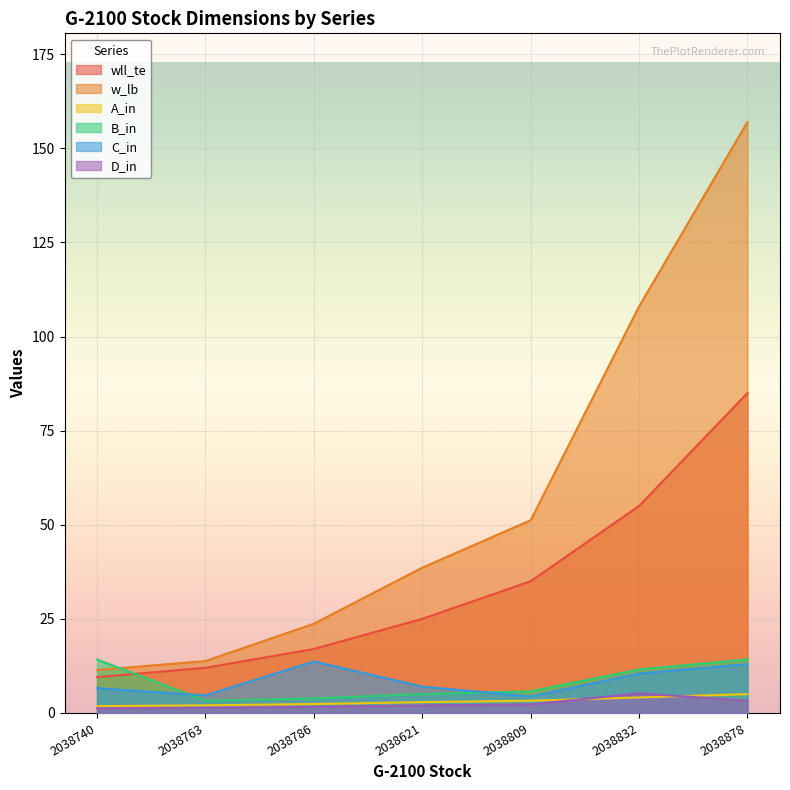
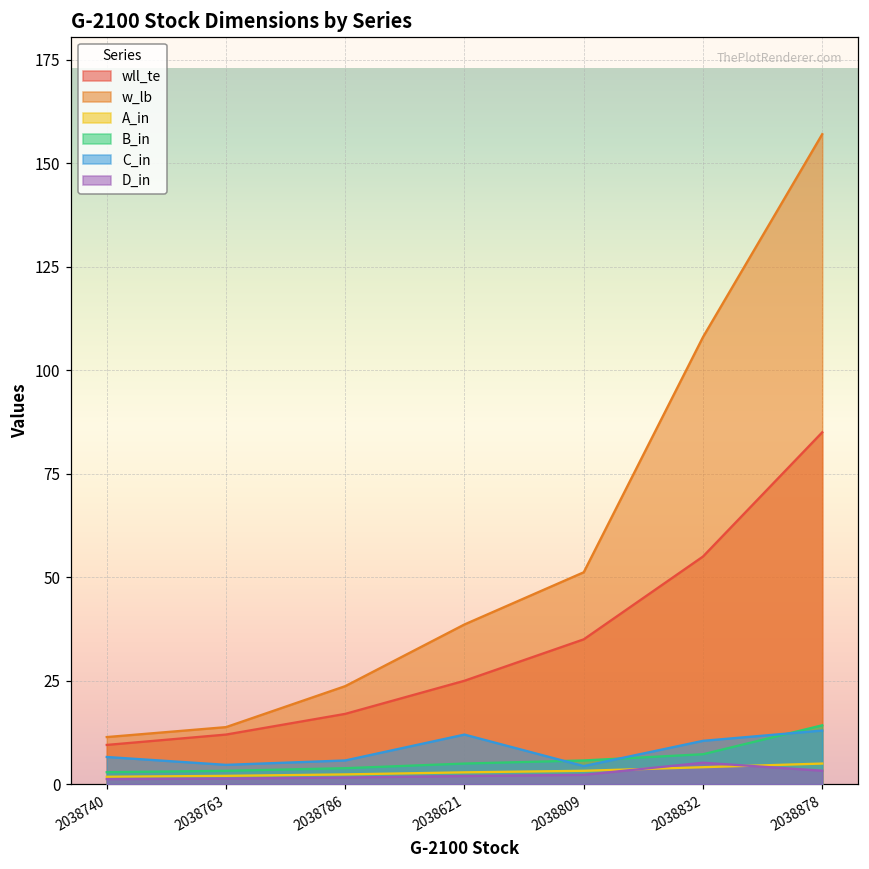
B_in, 2038740: 14 -> 3
C_in, 2038786: 14 -> 6
C_in, 2038621: 7 -> 12
B_in, 2038832: 12 -> 7
